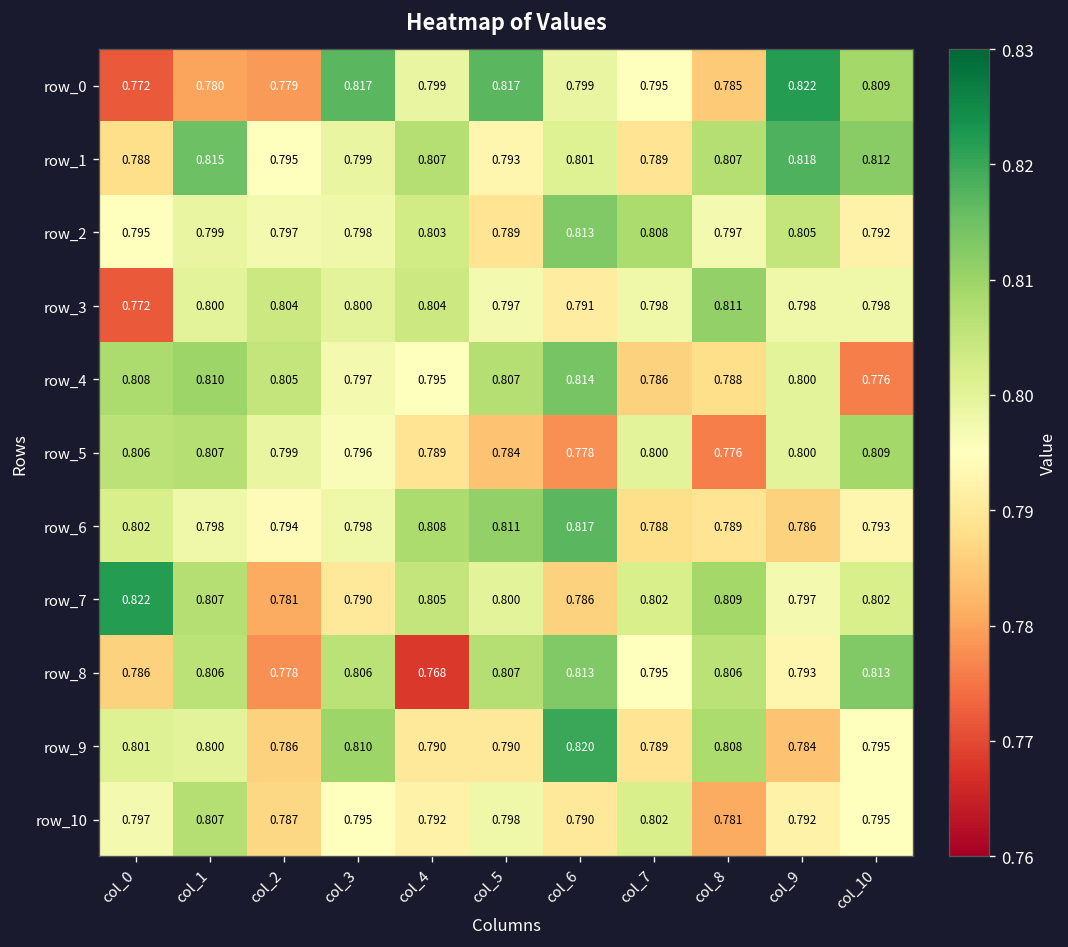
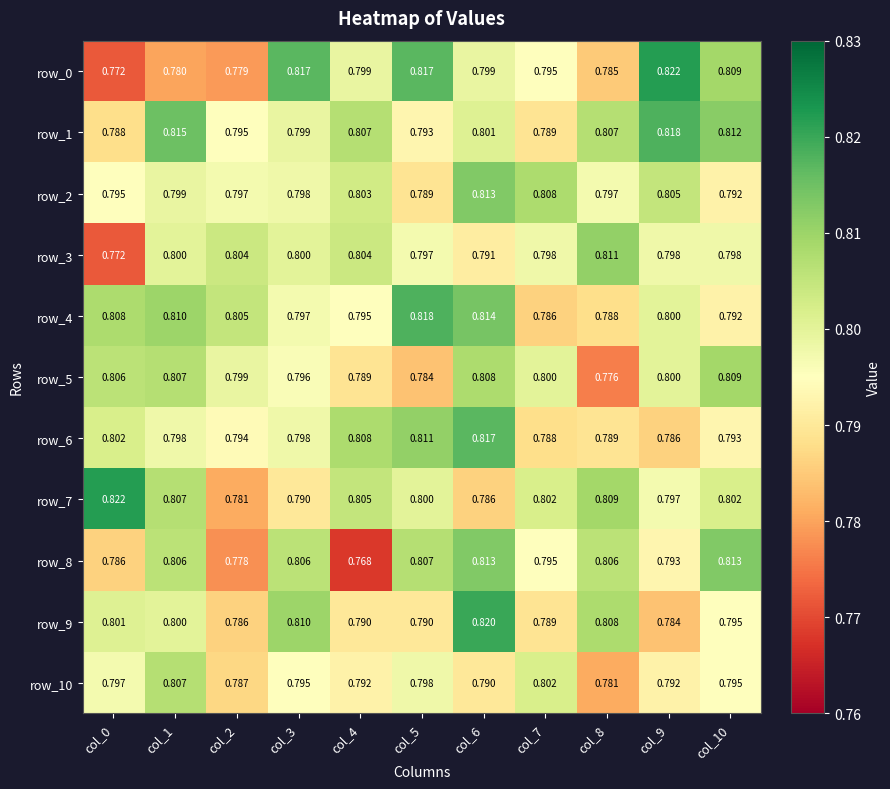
row_4, col_5: 0.807 -> 0.818
row_4, col_10: 0.776 -> 0.792
row_5, col_6: 0.778 -> 0.808
